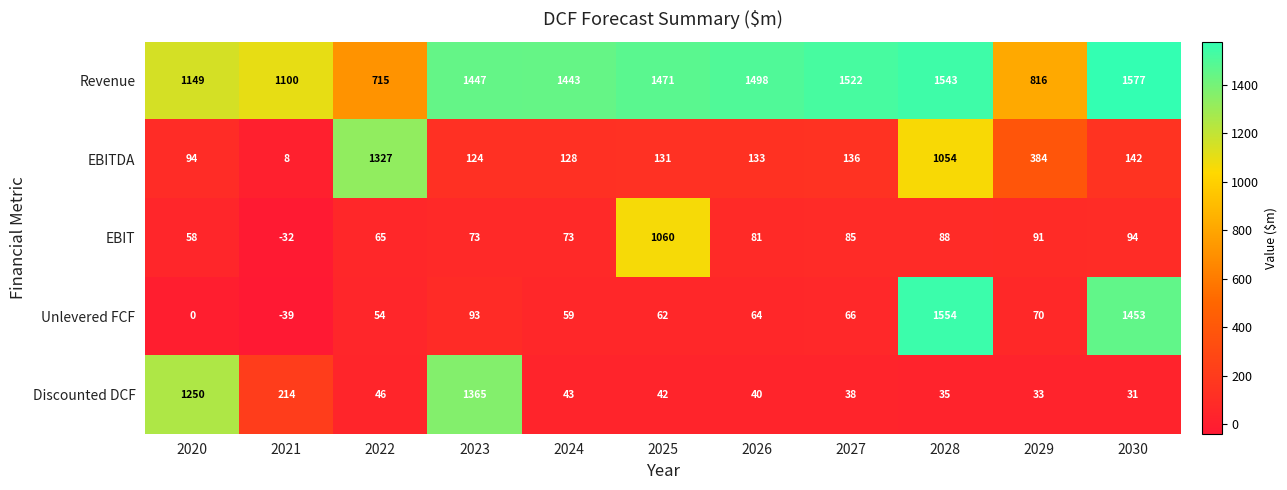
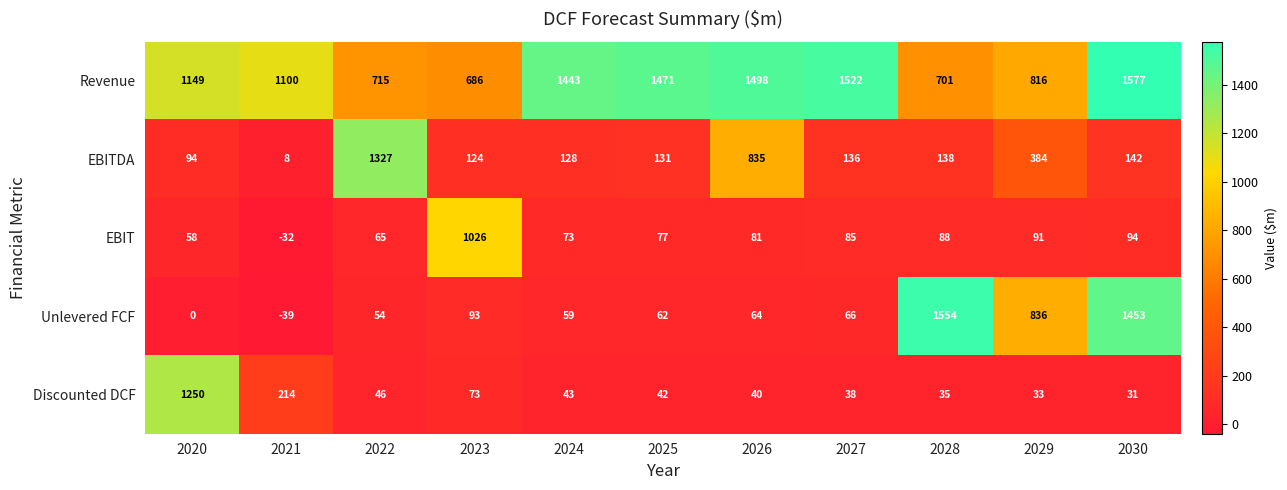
Revenue, 2023: 1447 -> 686
Revenue, 2028: 1543 -> 701
EBITDA, 2026: 133 -> 835
EBITDA, 2028: 1054 -> 138
EBIT, 2023: 73 -> 1026
EBIT, 2025: 1060 -> 77
Unlevered FCF, 2029: 70 -> 836
Discounted DCF, 2023: 1365 -> 73
